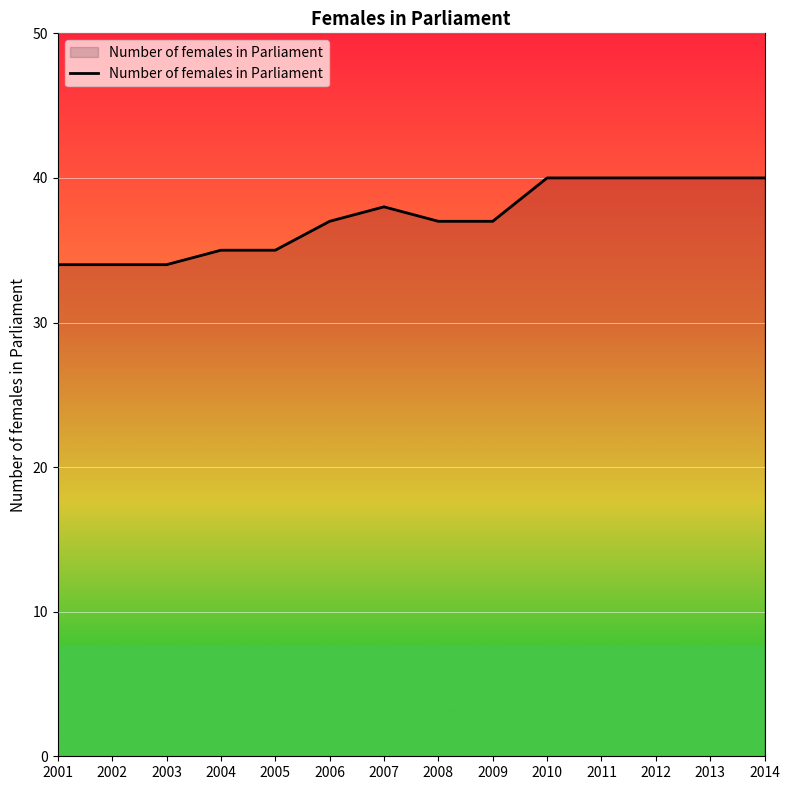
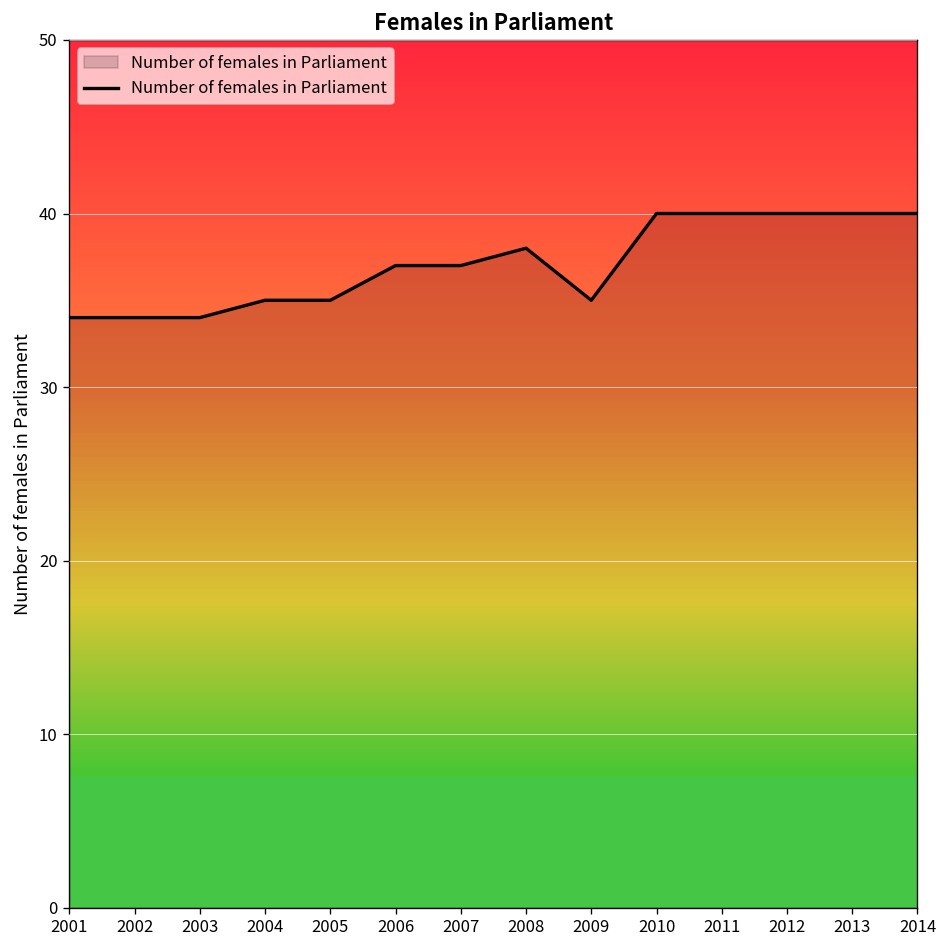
2007: 38 -> 37
2008: 37 -> 38
2009: 37 -> 35
